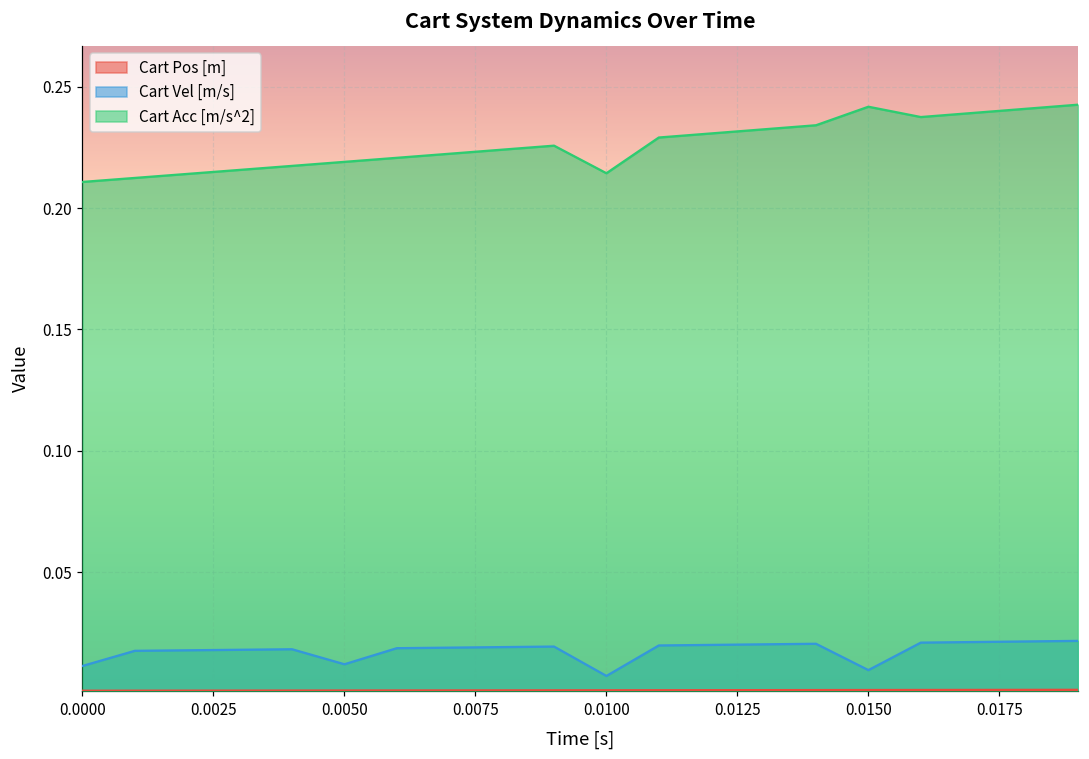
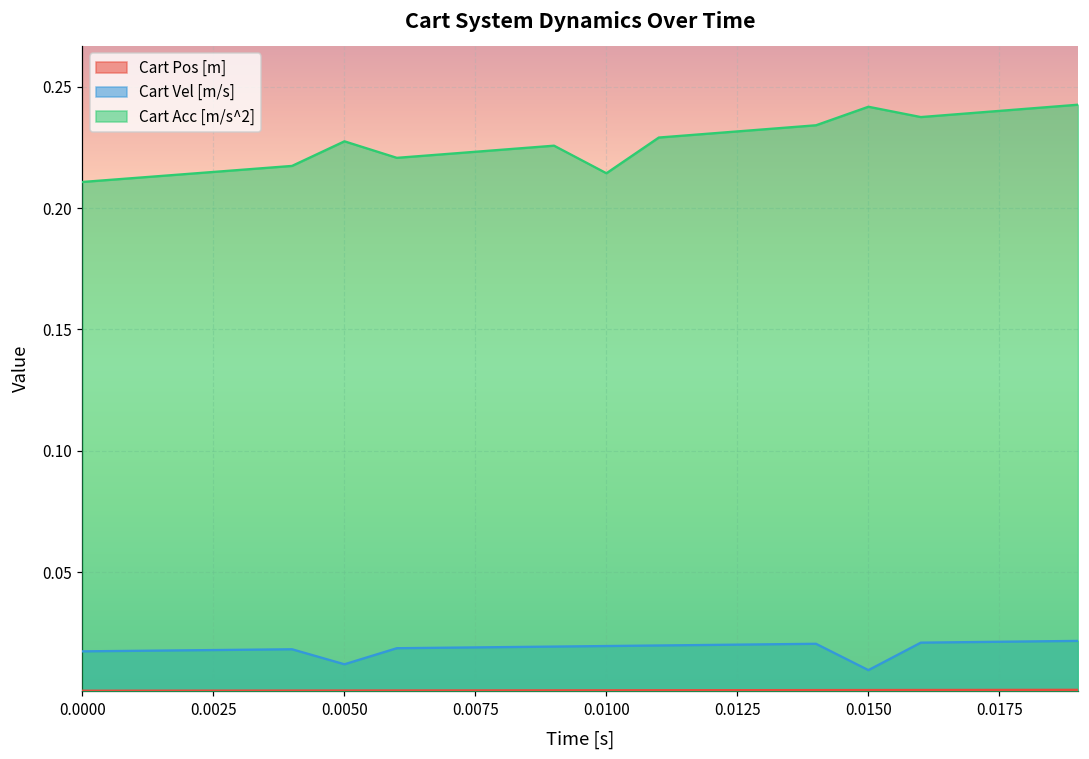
Cart Vel [m/s], 0.0000: 0.011 -> 0.017
Cart Acc [m/s^2], 0.0050: 0.219 -> 0.228
Cart Vel [m/s], 0.0100: 0.007 -> 0.019
